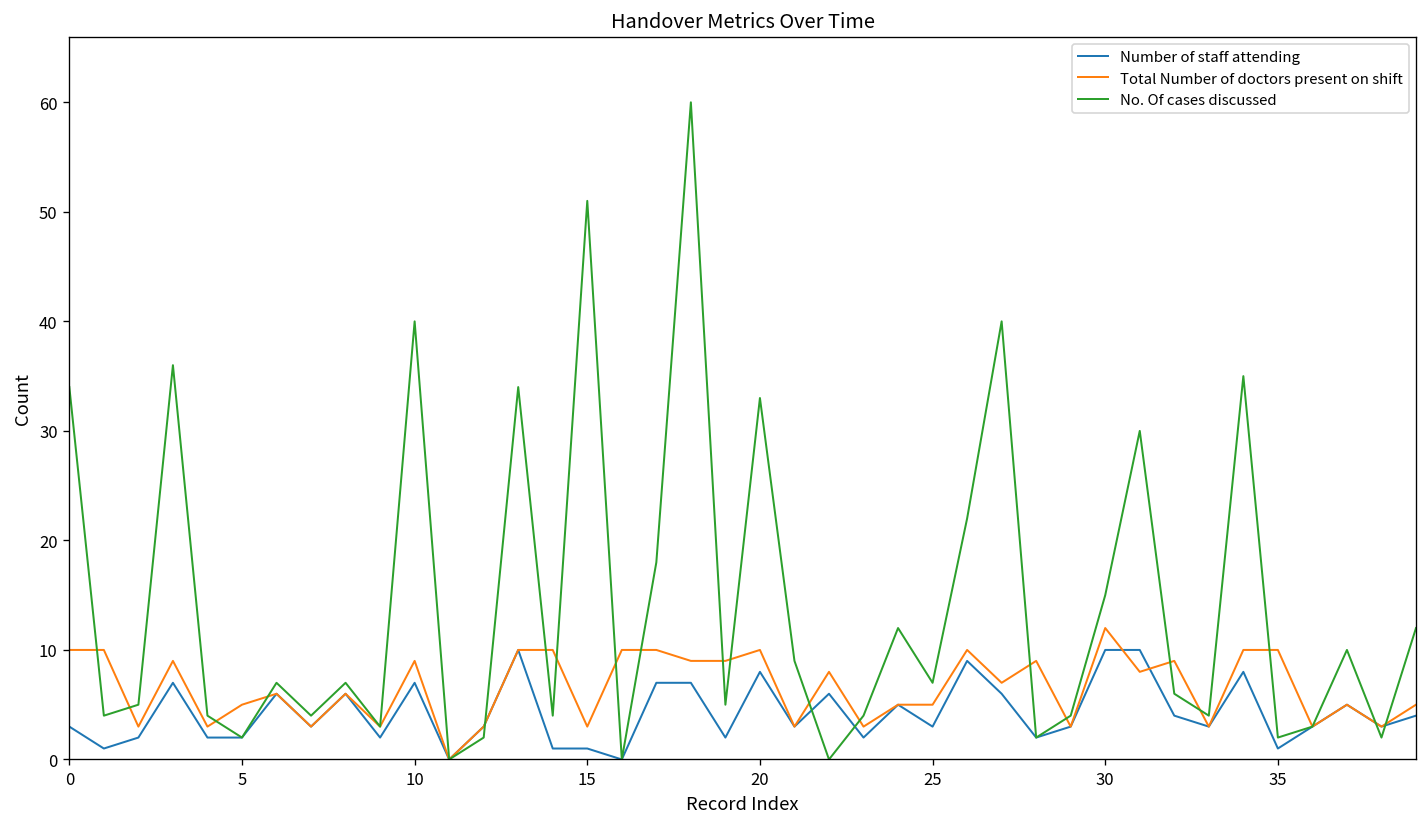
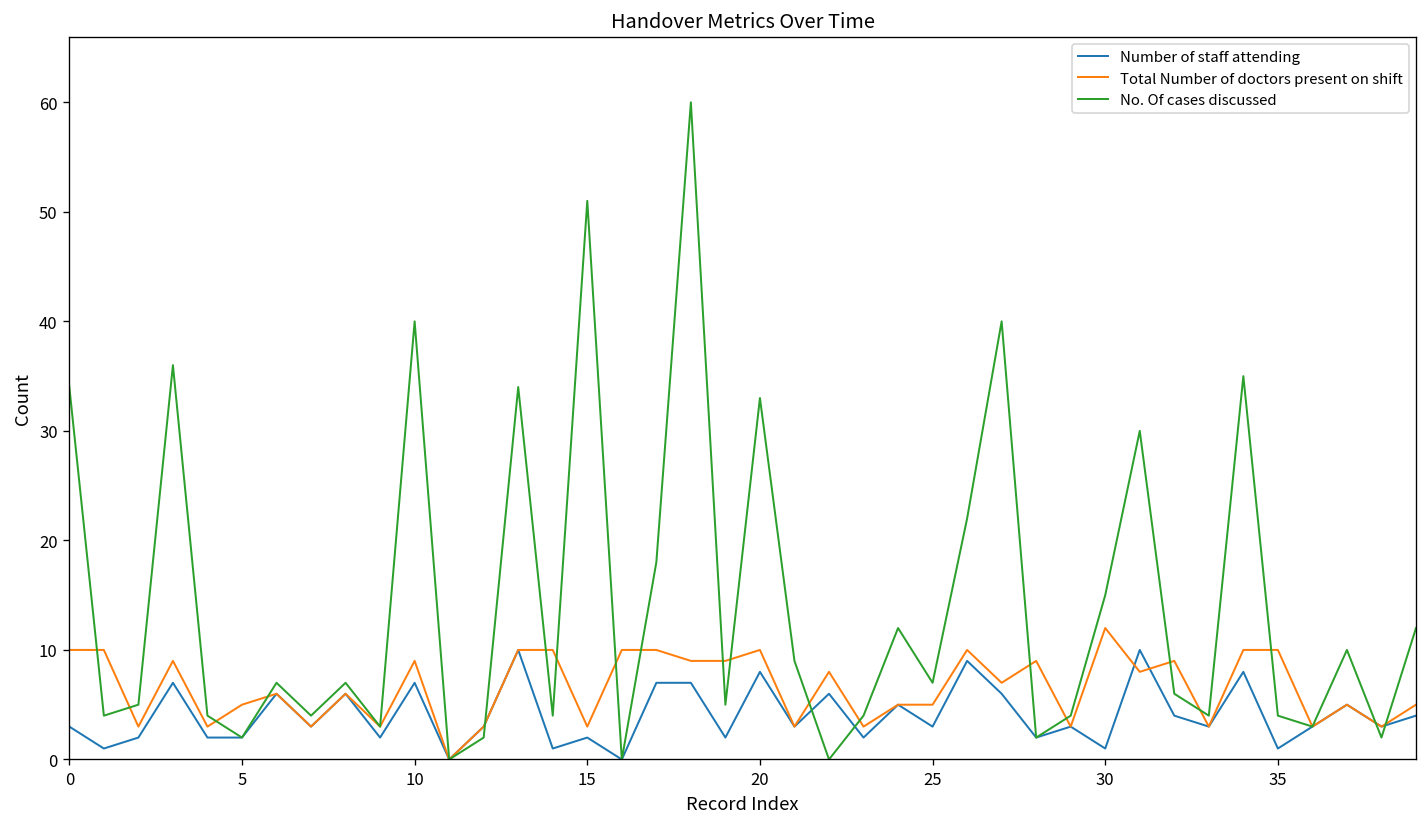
Number of staff attending, 15: 1 -> 2
Number of staff attending, 30: 10 -> 1
No. Of cases discussed, 35: 2 -> 4
